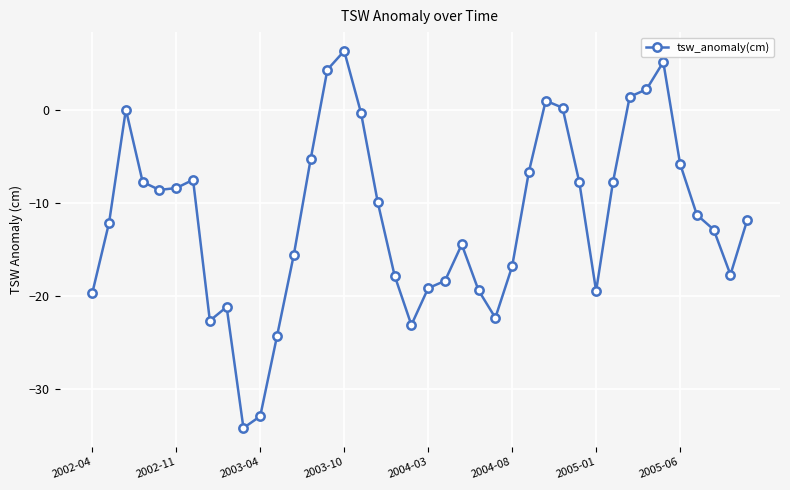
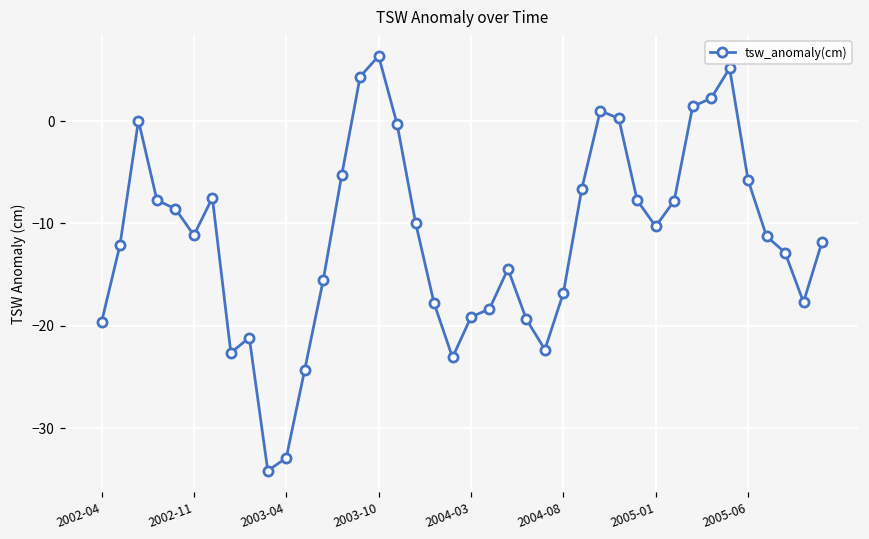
2002-11: -8 -> -11
2005-01: -19 -> -10
